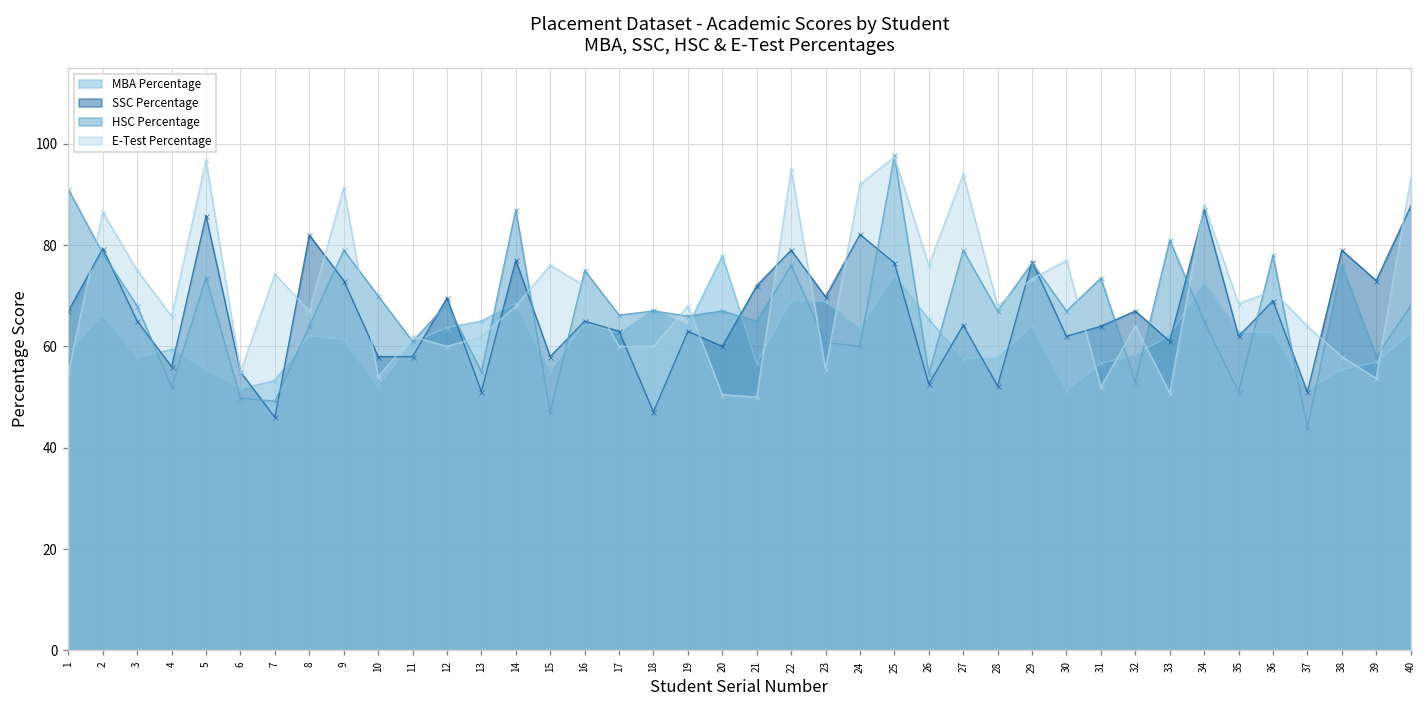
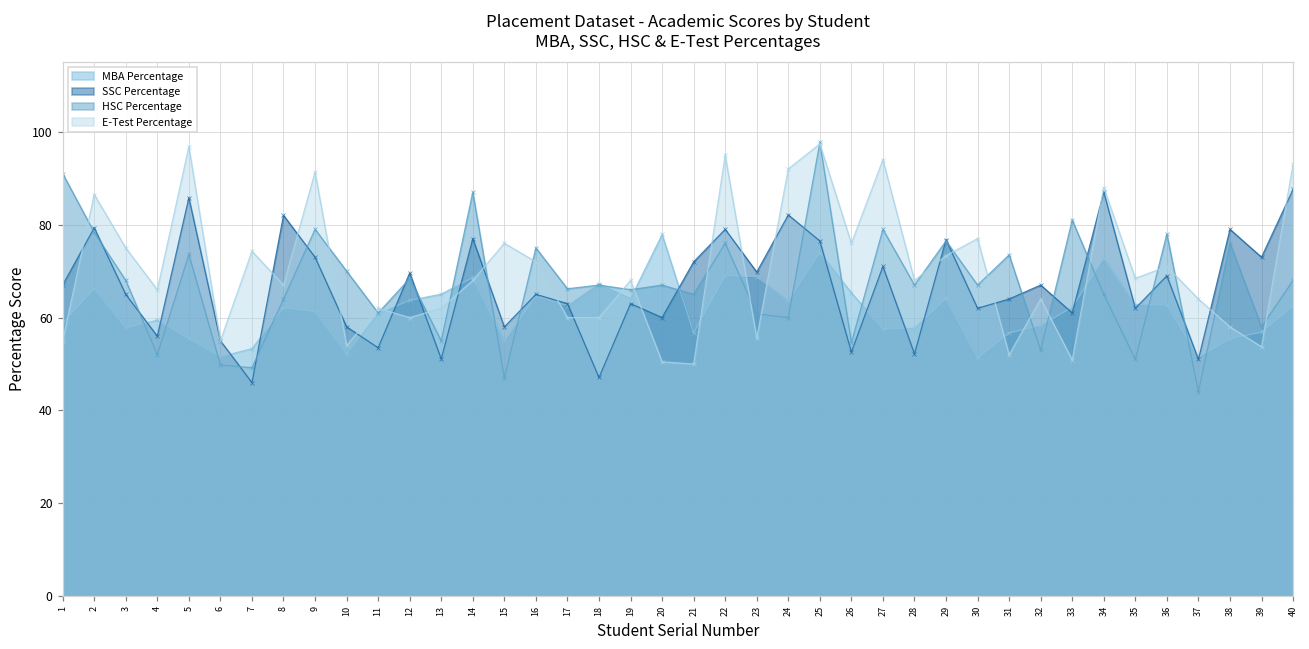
SSC Percentage, 11: 58 -> 54
SSC Percentage, 27: 64 -> 71
